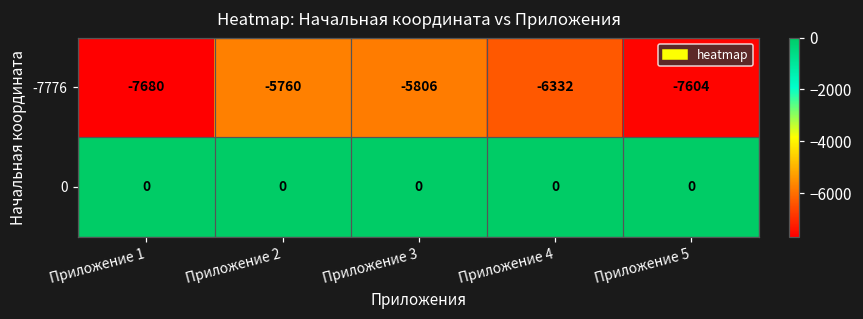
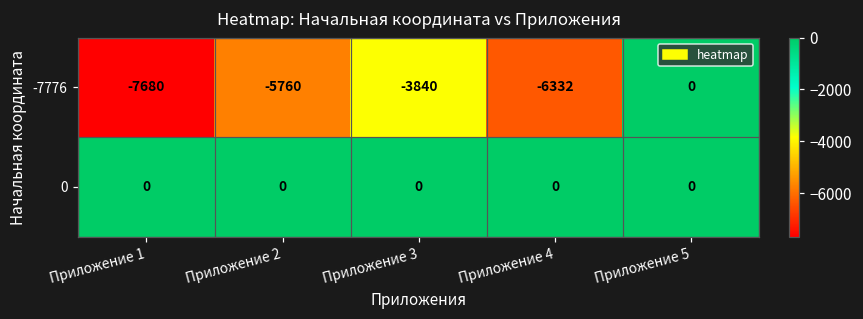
-7776, Приложение 3: -5806 -> -3840
-7776, Приложение 5: -7604 -> 0
